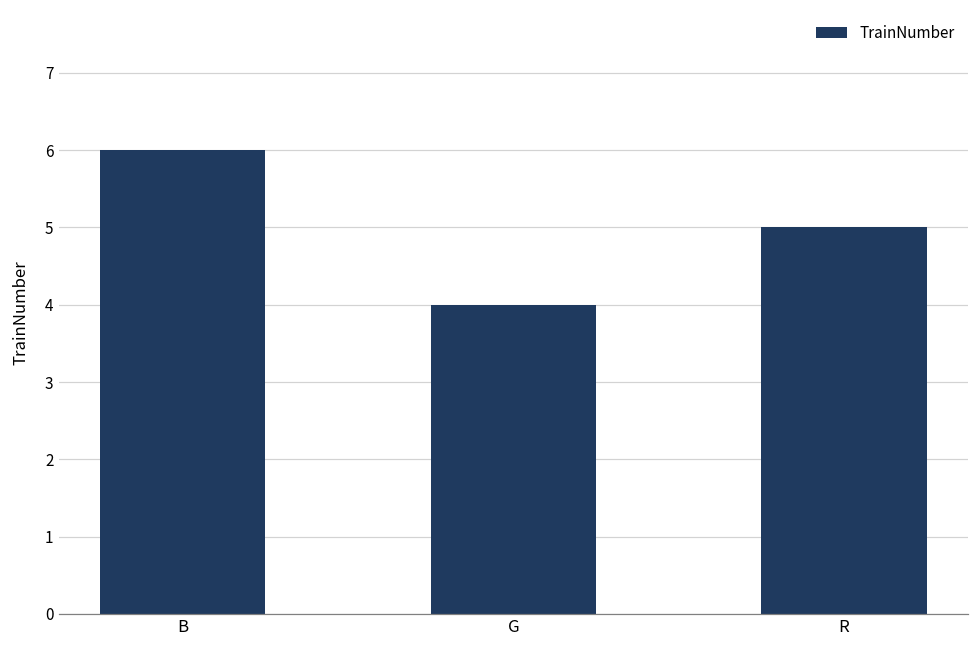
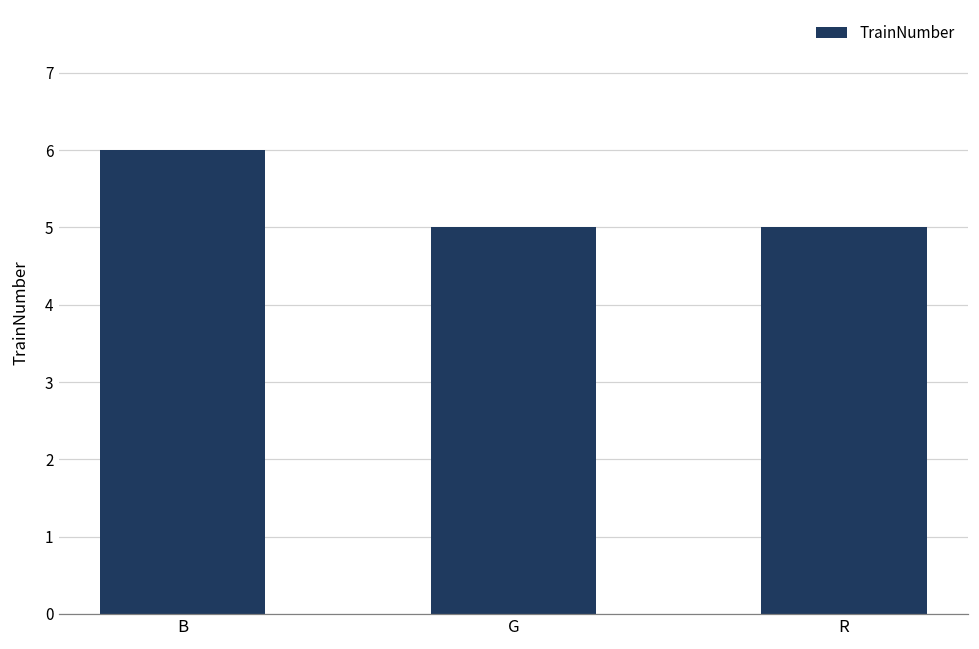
G: 4 -> 5
